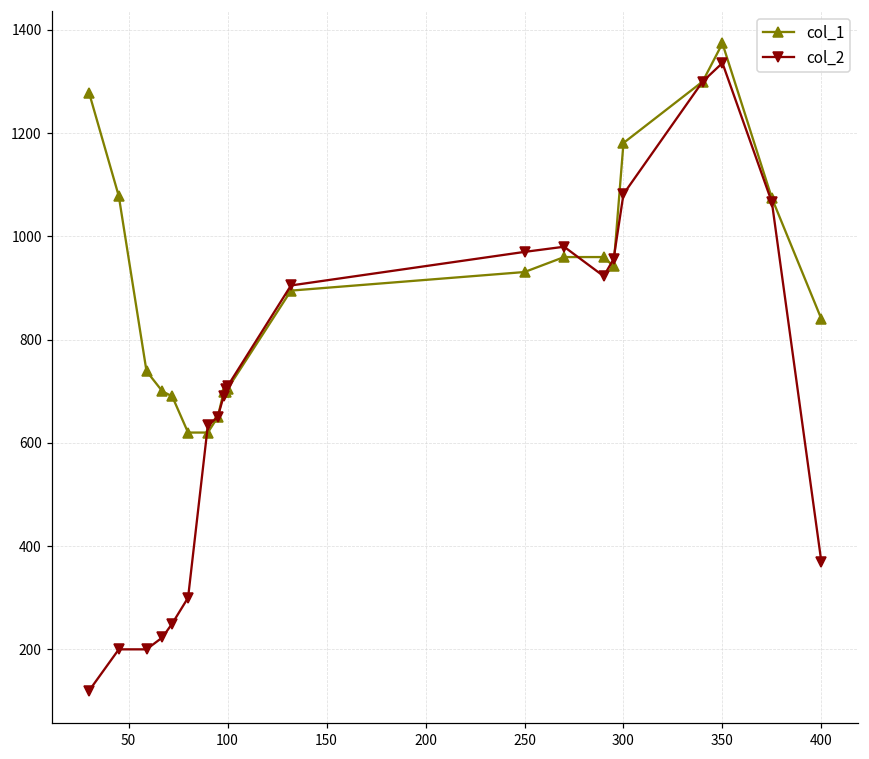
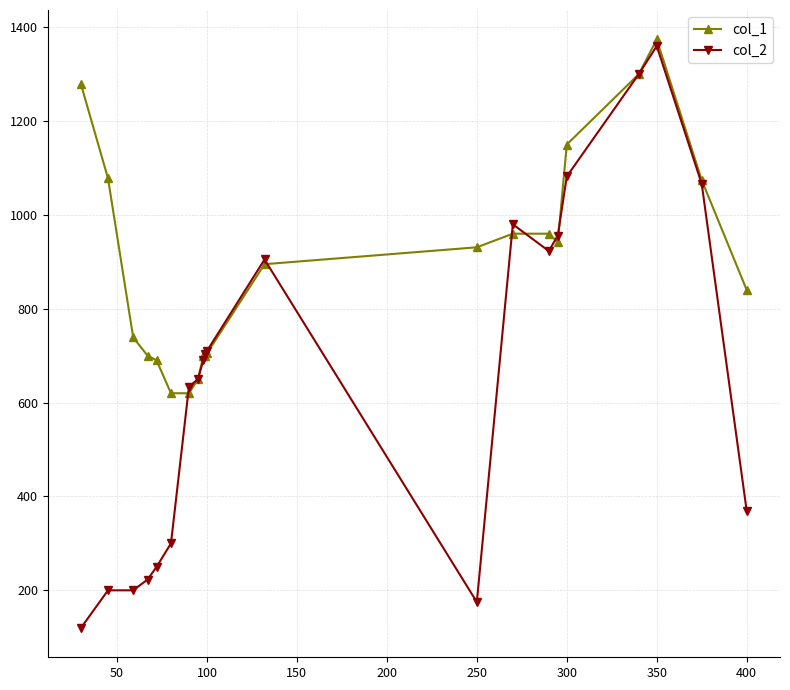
col_2, 250: 970 -> 180
col_1, 300: 1180 -> 1150
col_2, 350: 1340 -> 1360
